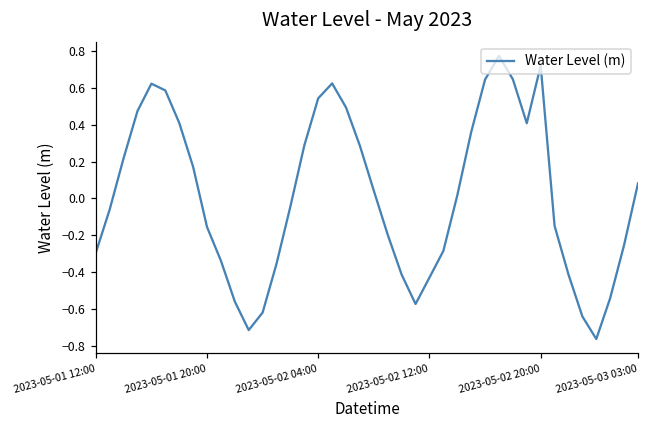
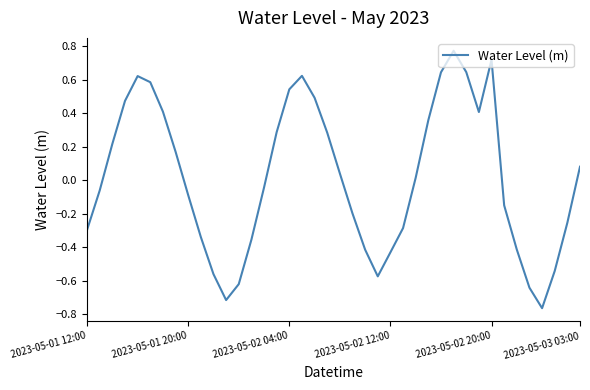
2023-05-01 20:00: -0.16 -> -0.09
